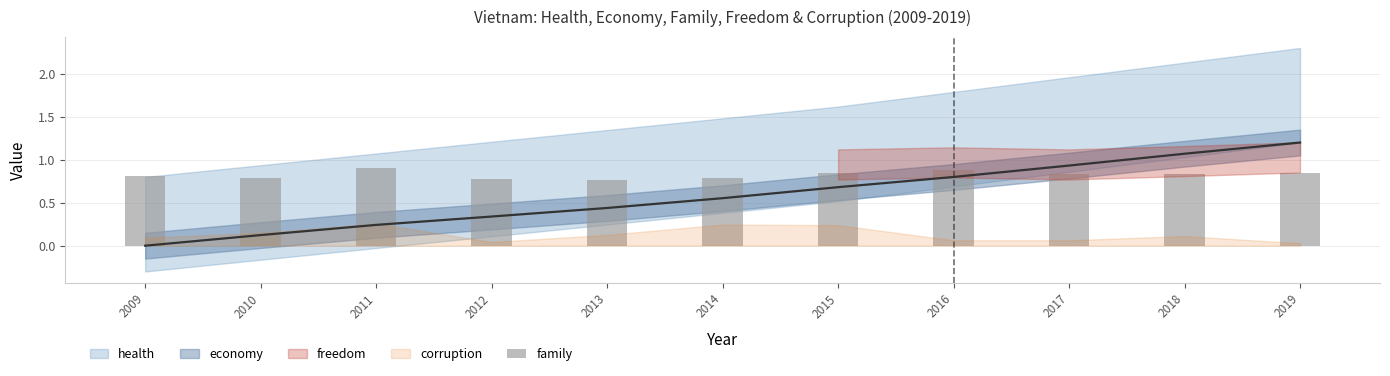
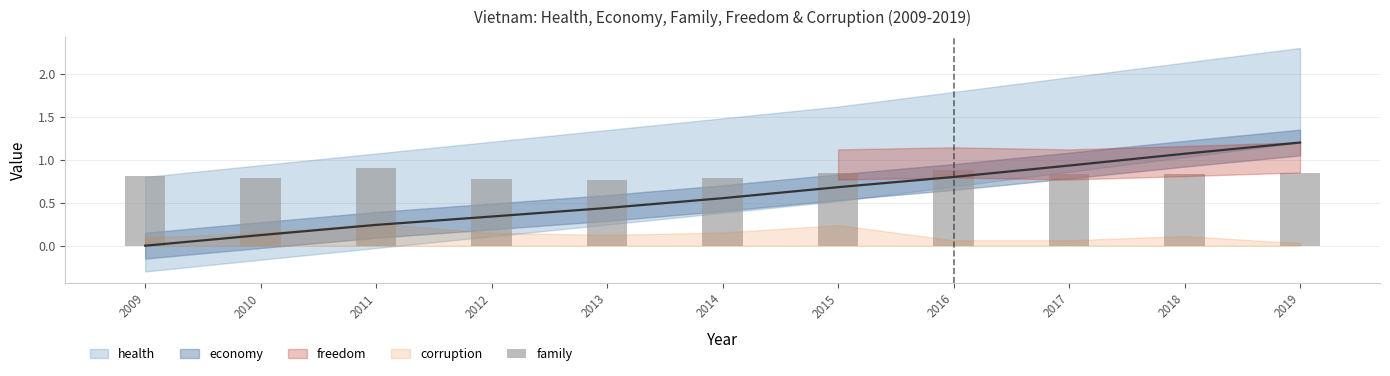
corruption, 2012: 0.0 -> 0.1
corruption, 2014: 0.25 -> 0.15
